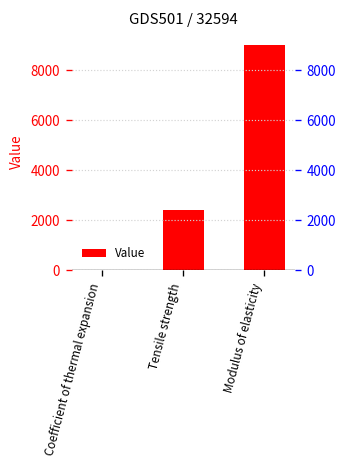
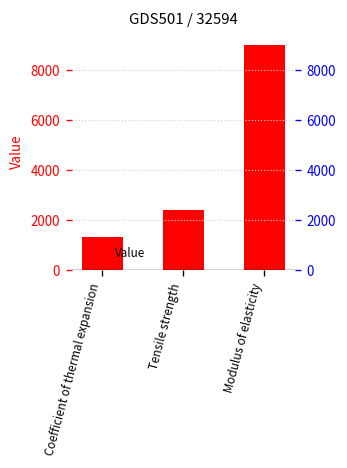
Coefficient of thermal expansion: 0 -> 1300
